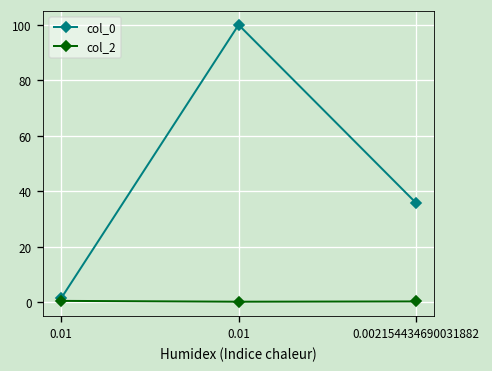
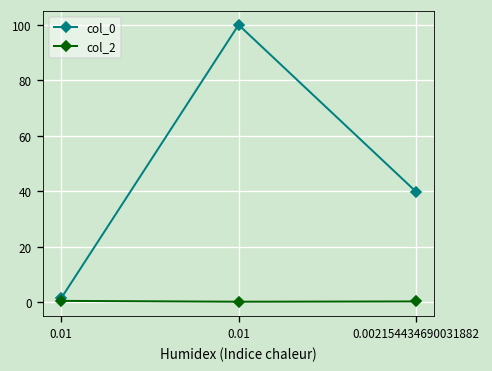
col_0, 0.002154434690031882: 36 -> 40
